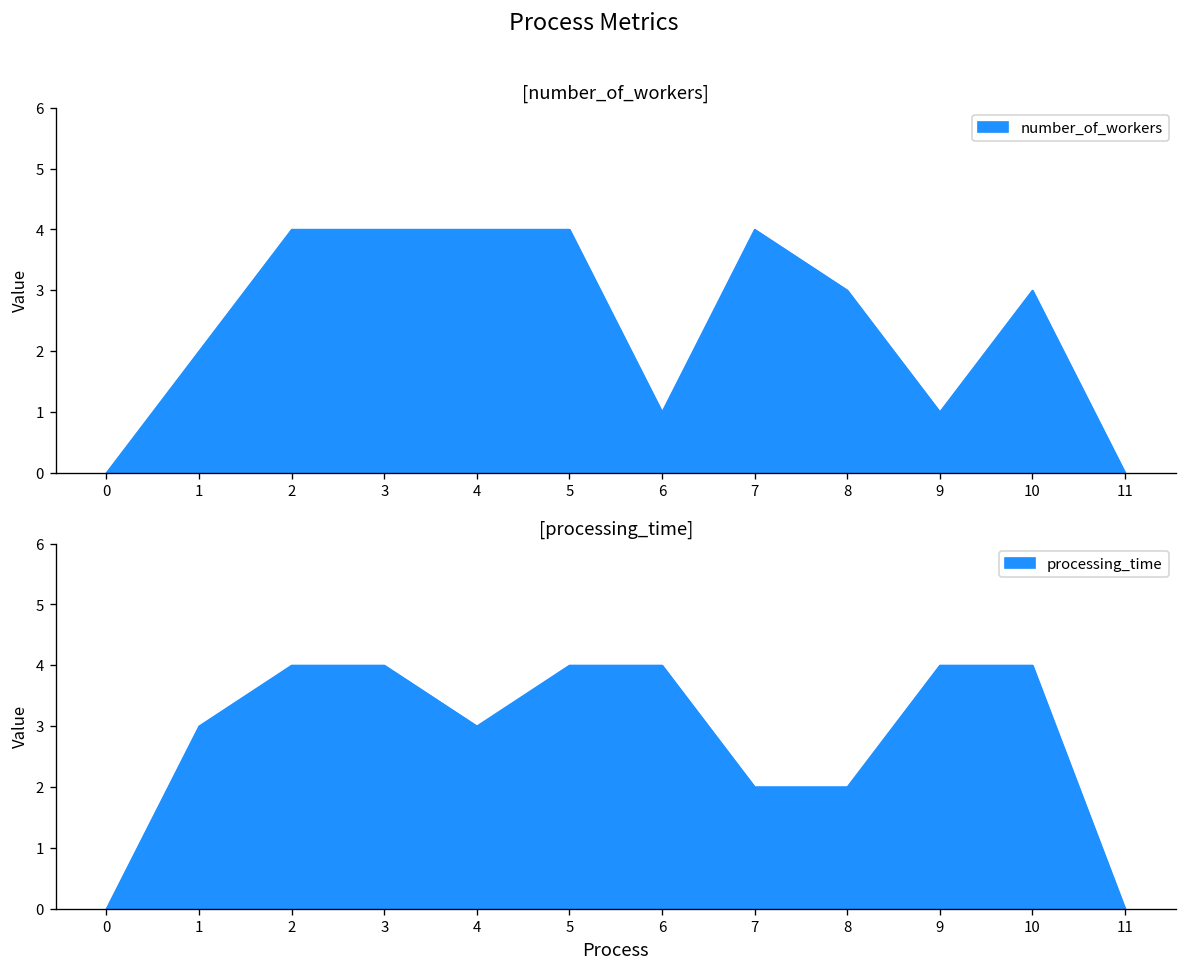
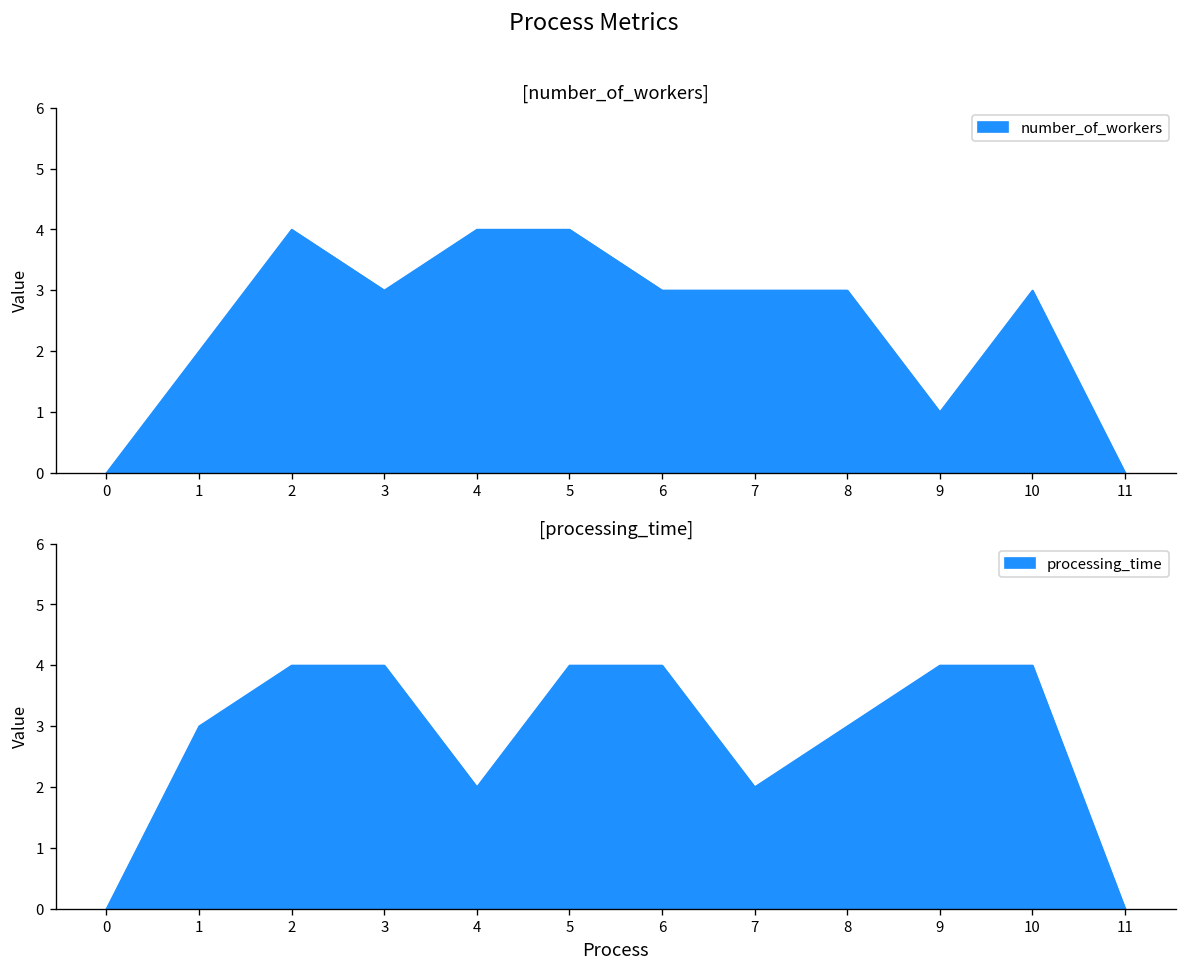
[number_of_workers], 3: 4 -> 3
[number_of_workers], 6: 1 -> 3
[number_of_workers], 7: 4 -> 3
[processing_time], 4: 3 -> 2
[processing_time], 8: 2 -> 3
